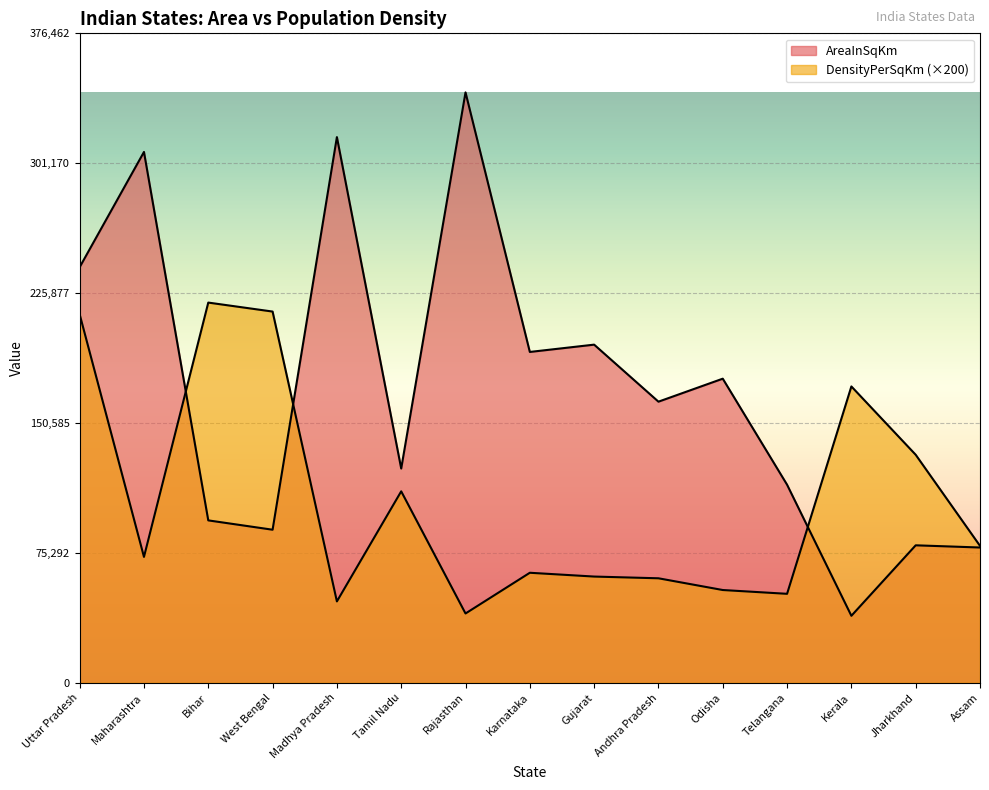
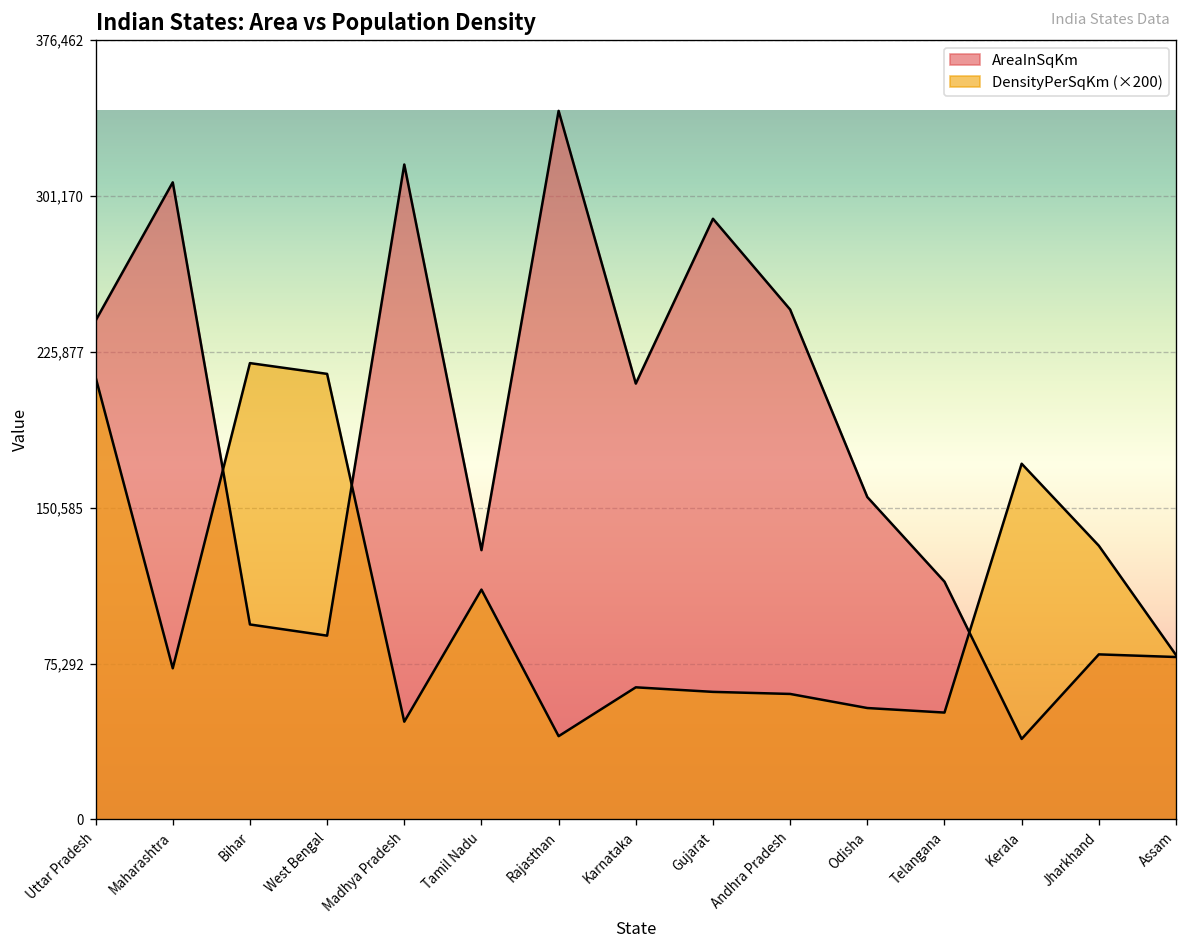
AreaInSqKm, Tamil Nadu: 124,000 -> 130,000
AreaInSqKm, Karnataka: 192,000 -> 211,000
AreaInSqKm, Gujarat: 196,000 -> 290,000
AreaInSqKm, Andhra Pradesh: 163,000 -> 246,000
AreaInSqKm, Odisha: 176,000 -> 156,000
